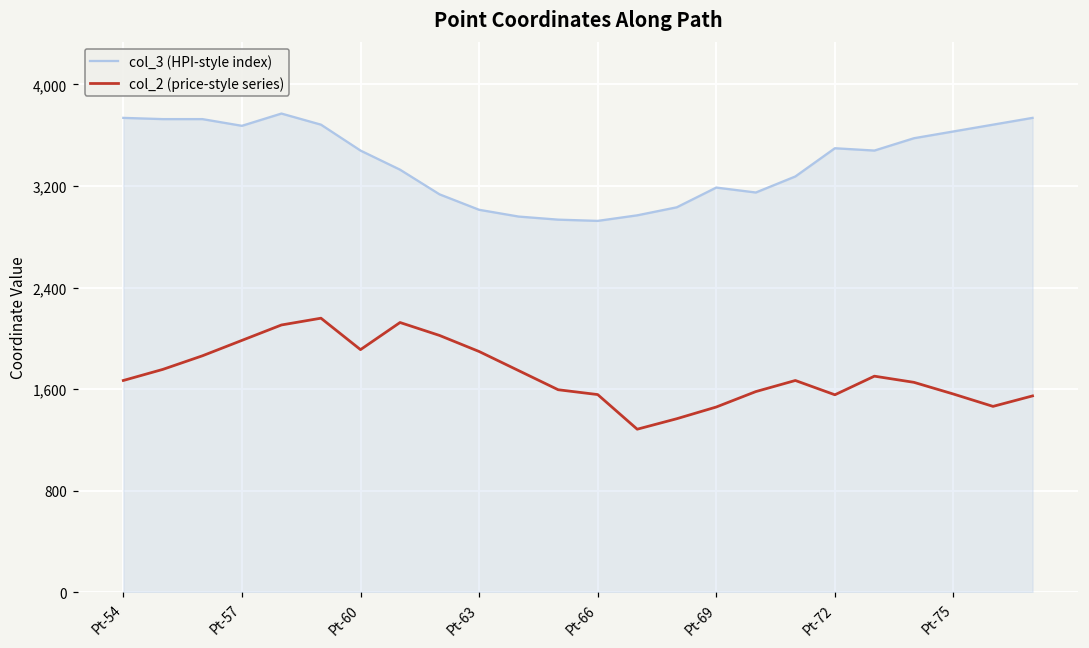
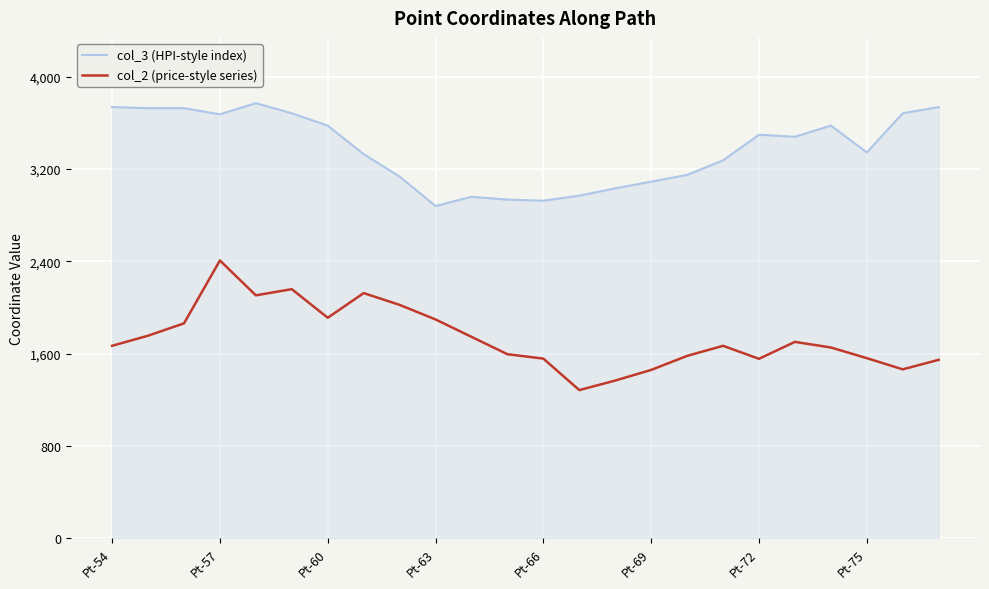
col_2 (price-style series), Pt-57: 1,980 -> 2,410
col_3 (HPI-style index), Pt-60: 3,480 -> 3,580
col_3 (HPI-style index), Pt-63: 3,010 -> 2,880
col_3 (HPI-style index), Pt-69: 3,190 -> 3,090
col_3 (HPI-style index), Pt-75: 3,630 -> 3,340
